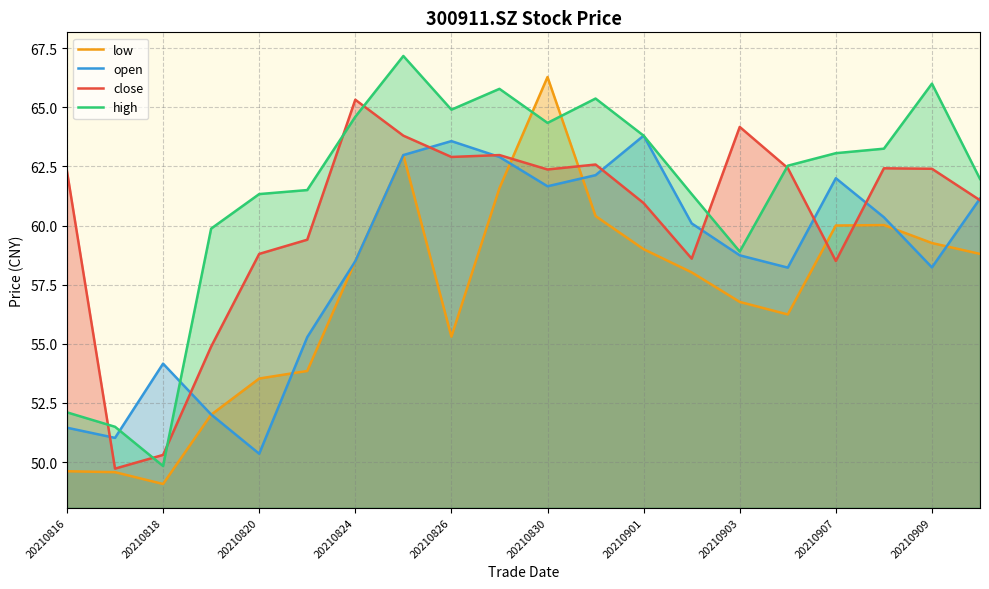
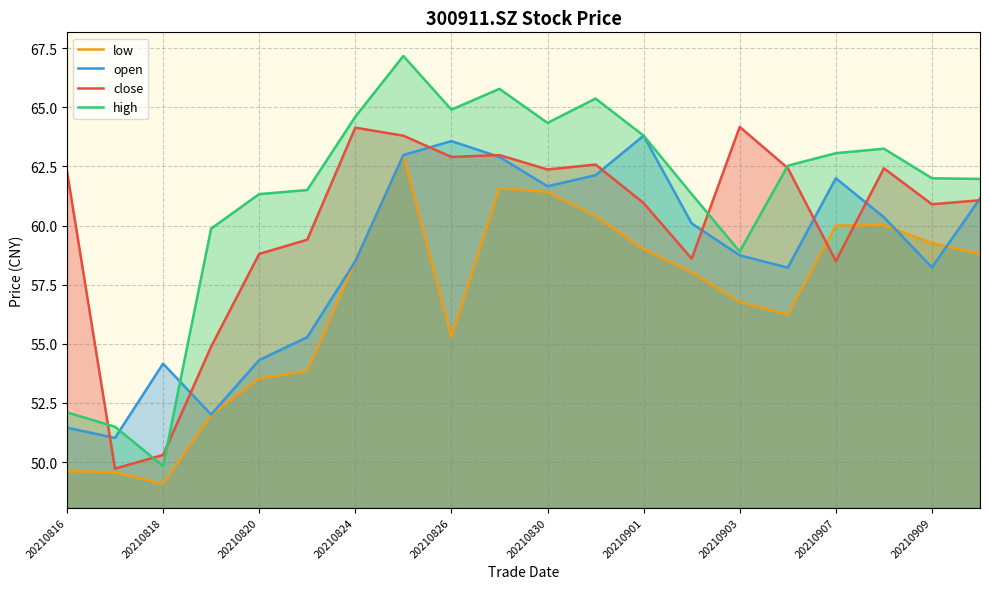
open, 20210820: 50.4 -> 54.3
close, 20210824: 65.3 -> 64.1
low, 20210830: 66.3 -> 61.4
close, 20210909: 62.4 -> 60.9
high, 20210909: 66 -> 62
